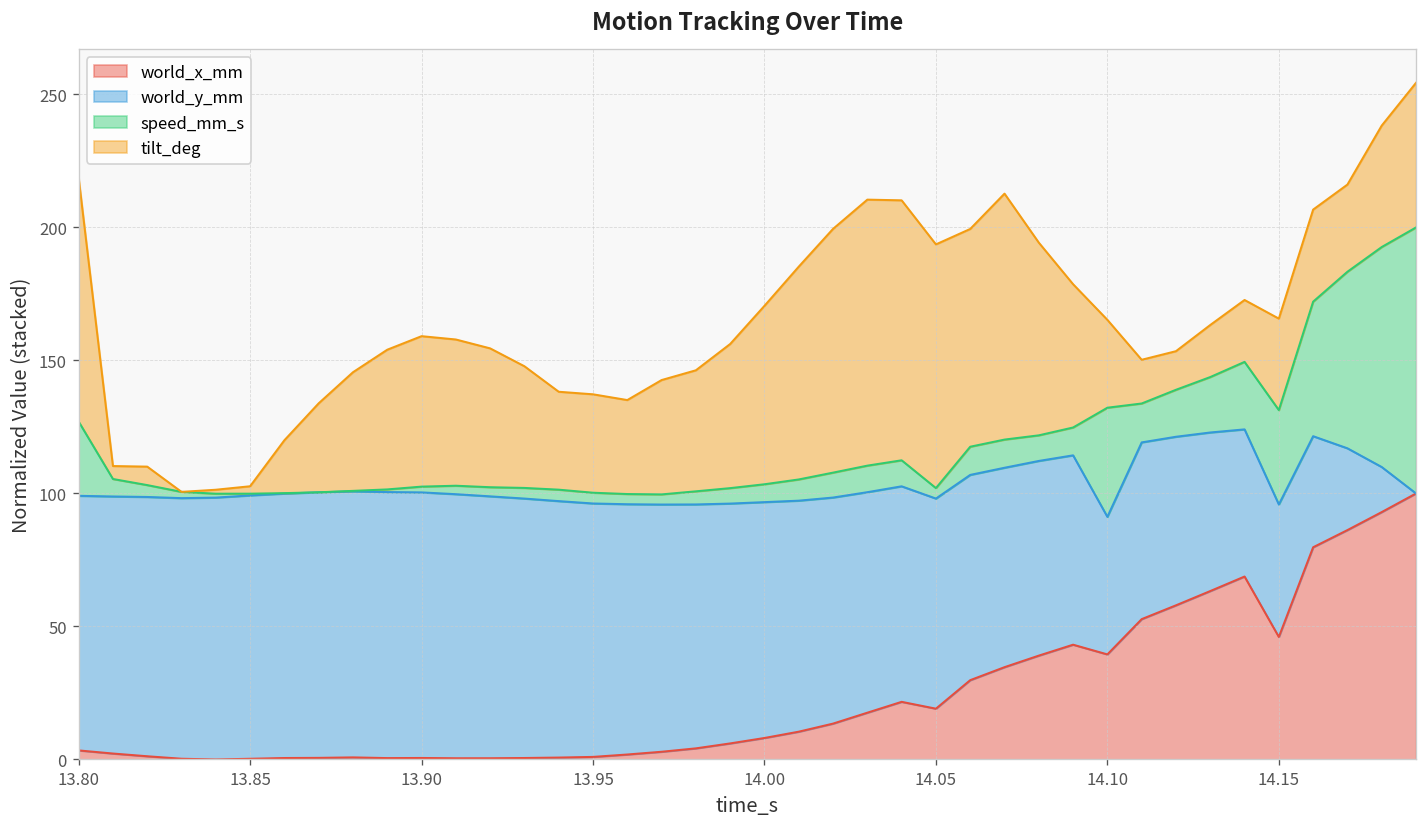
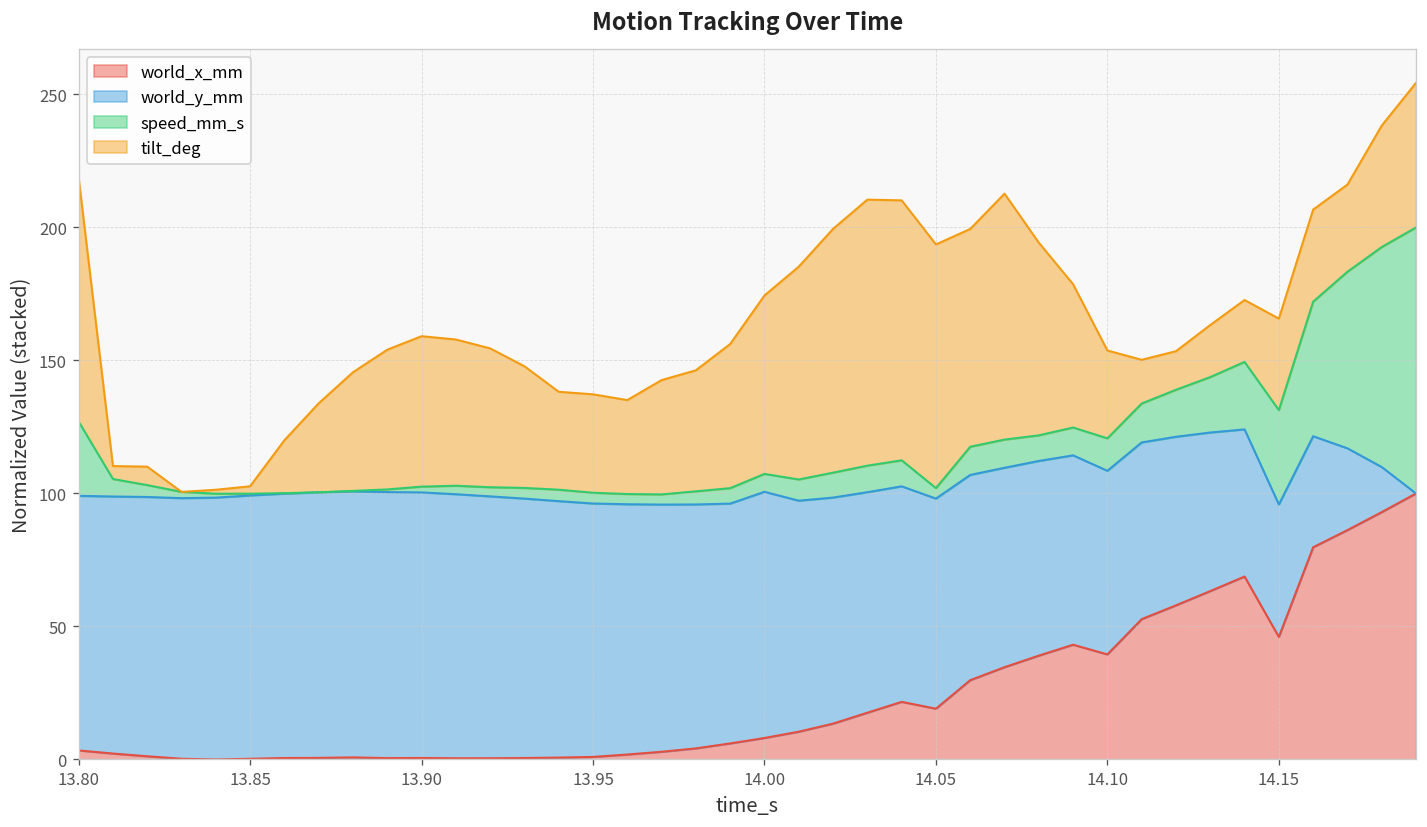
world_y_mm, 14.00: 89 -> 93
world_y_mm, 14.10: 52 -> 69
speed_mm_s, 14.10: 41 -> 12
